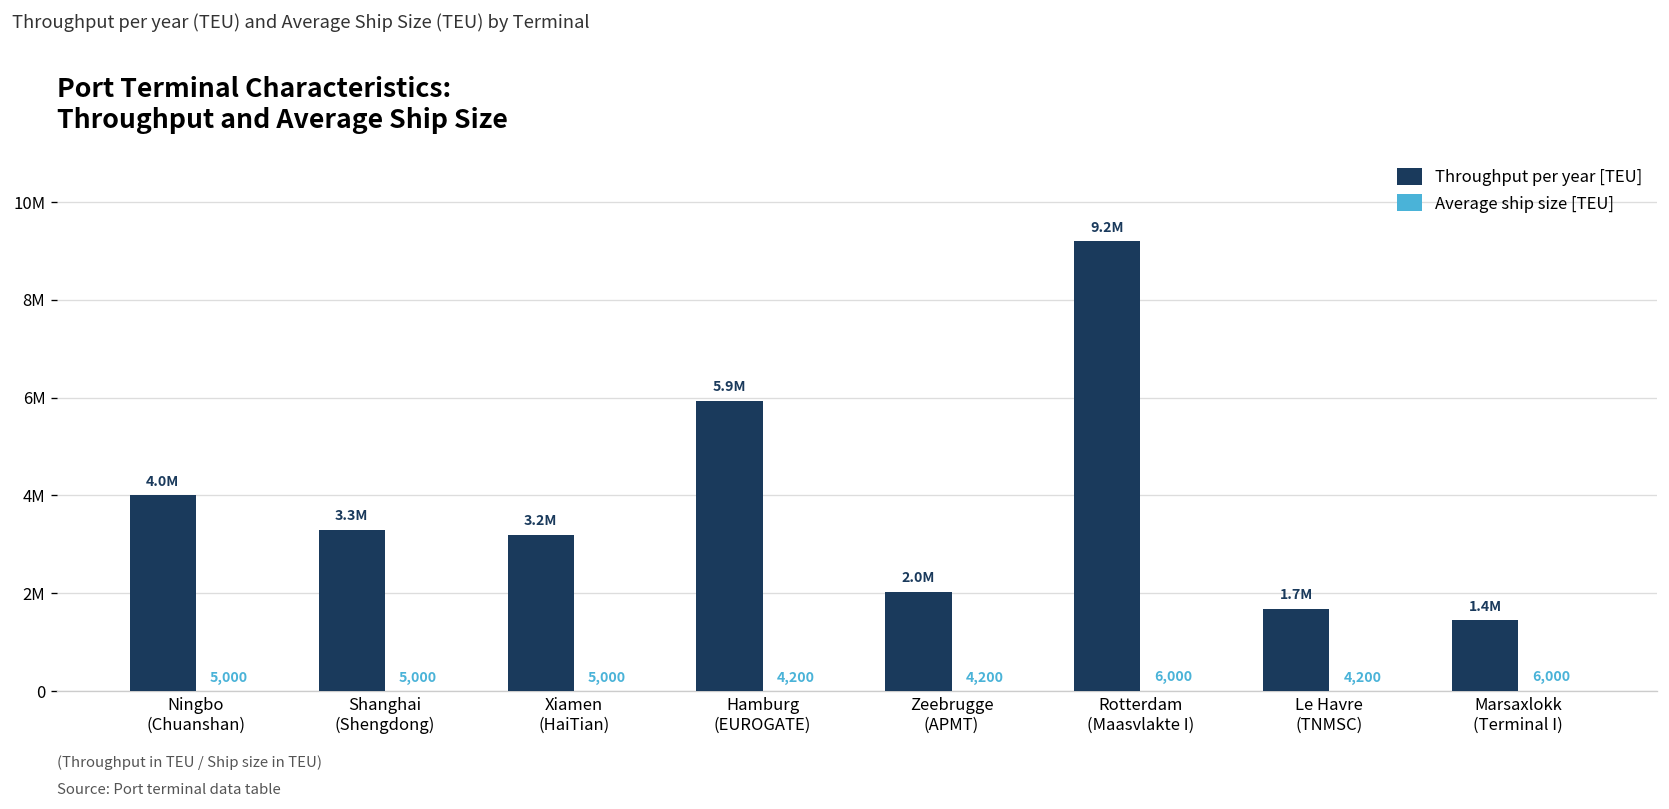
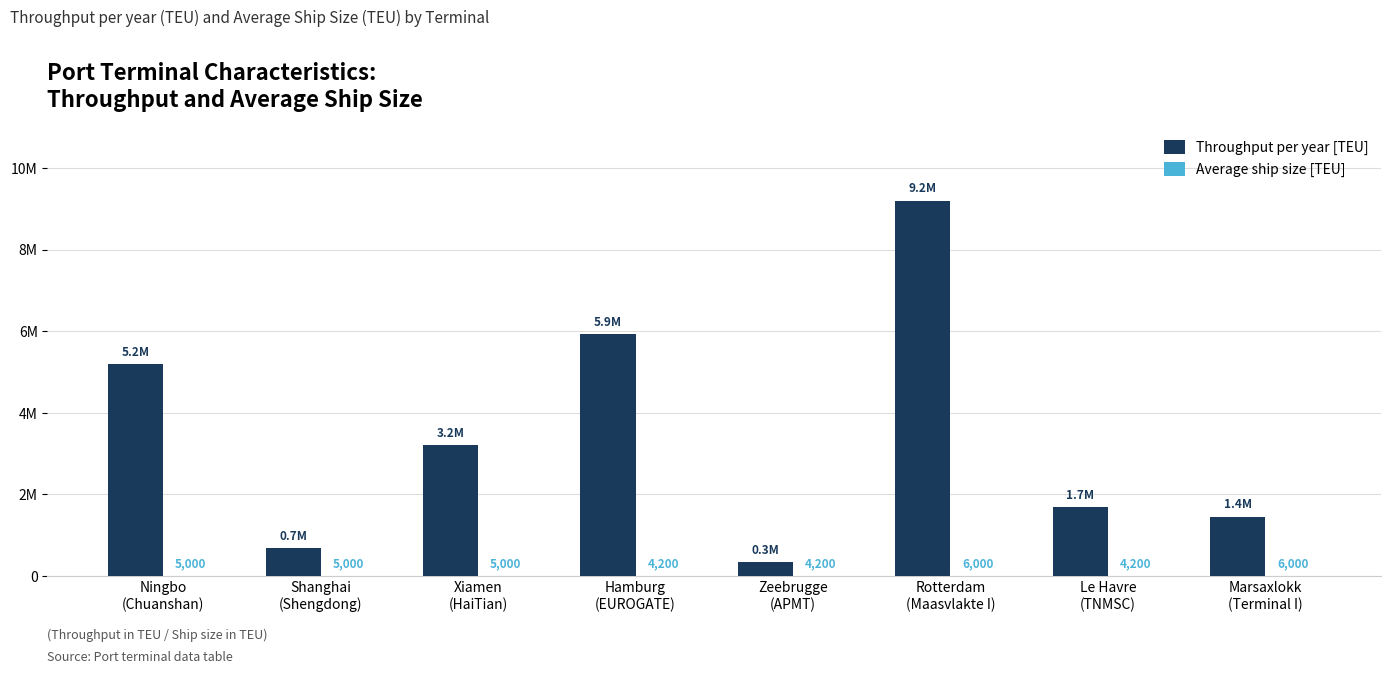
Throughput per year [TEU], Ningbo (Chuanshan): 4.0M -> 5.2M
Throughput per year [TEU], Shanghai (Shengdong): 3.3M -> 0.7M
Throughput per year [TEU], Zeebrugge (APMT): 2.0M -> 0.3M
